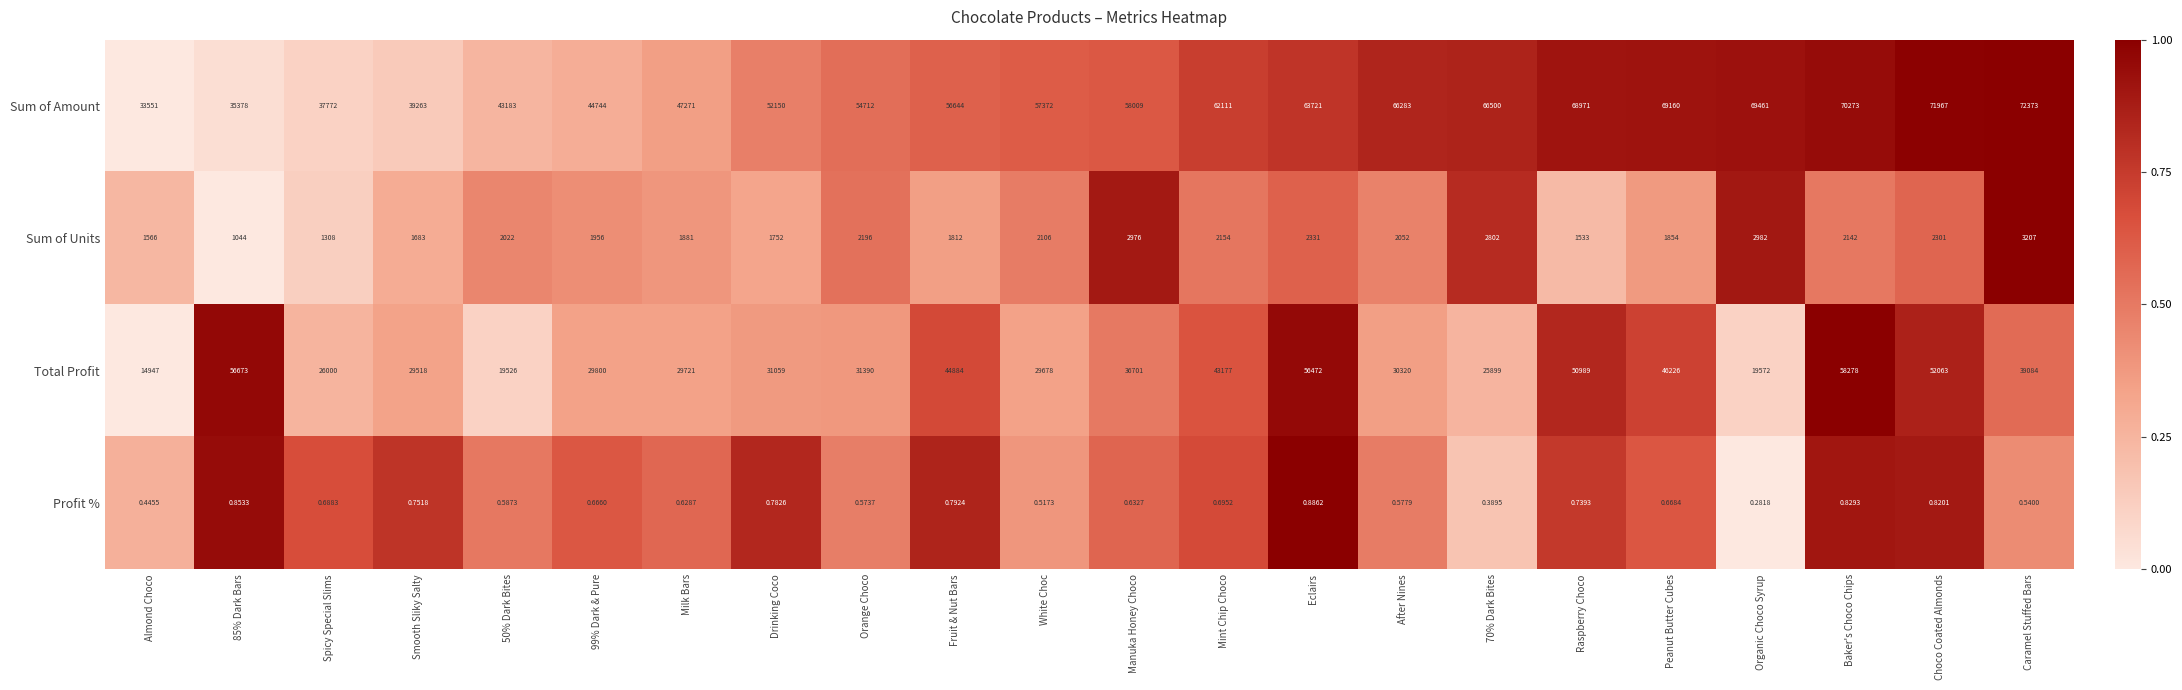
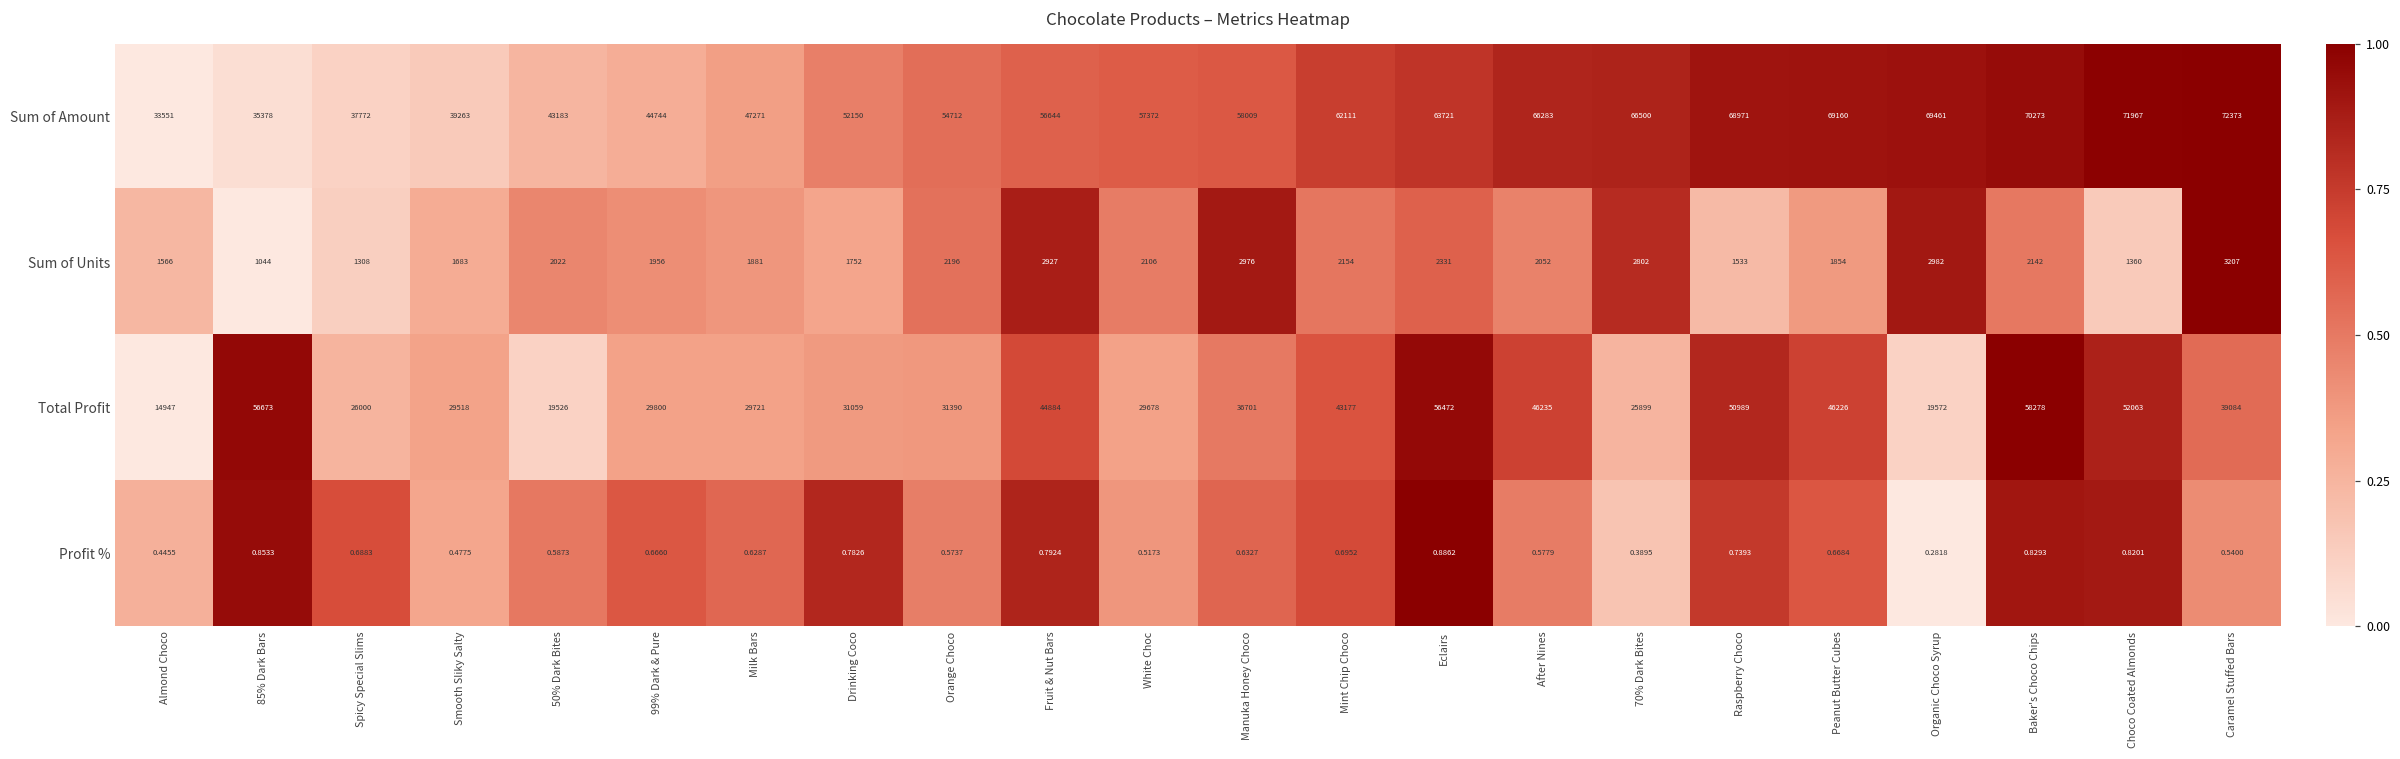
Sum of Units, Fruit & Nut Bars: 1812 -> 2927
Sum of Units, Choco Coated Almonds: 2301 -> 1360
Total Profit, After Nines: 30320 -> 46235
Profit %, Smooth Sliky Salty: 0.7518 -> 0.4775
